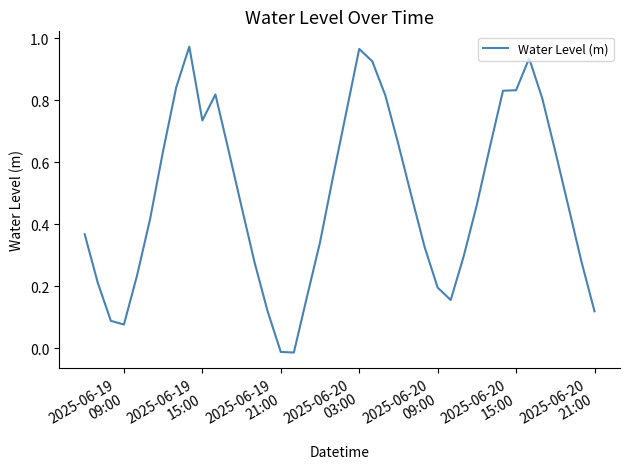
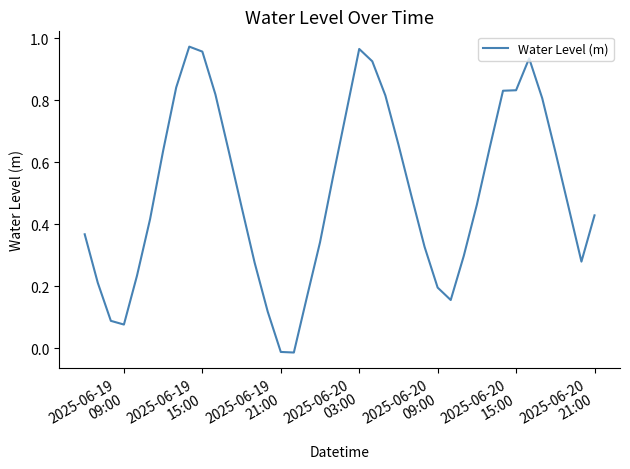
2025-06-19 15:00: 0.74 -> 0.96
2025-06-20 21:00: 0.12 -> 0.43
